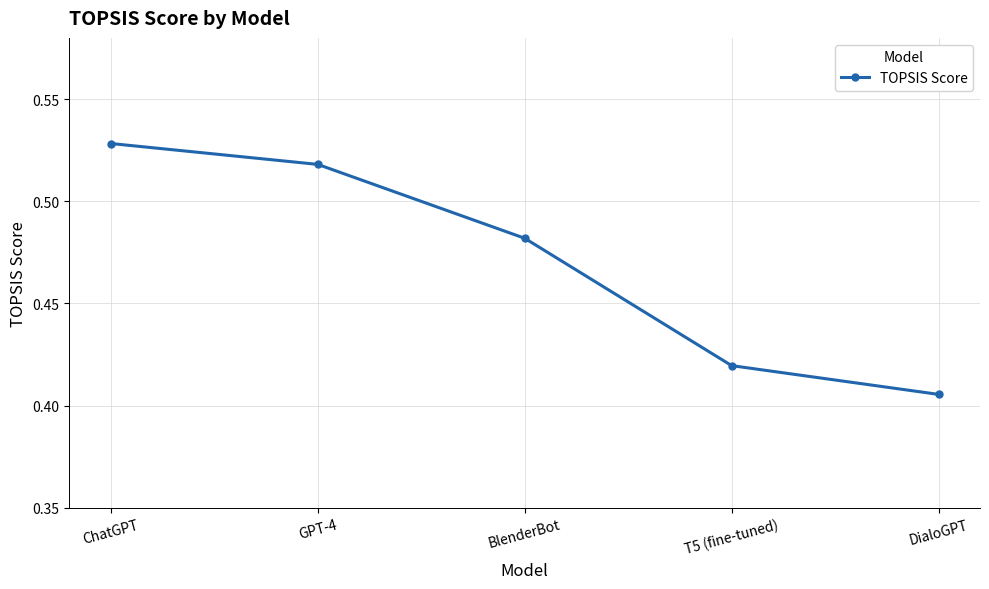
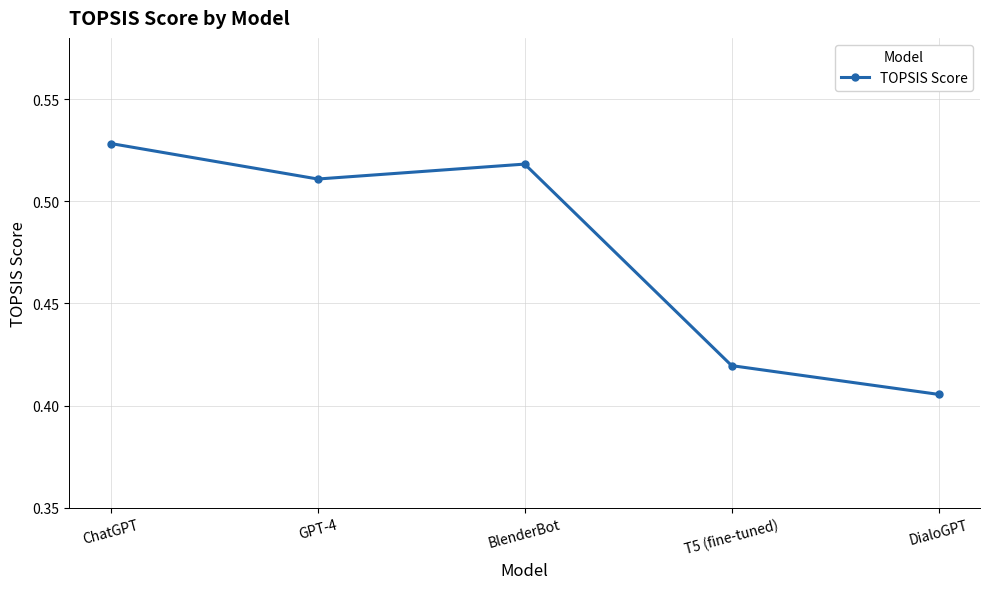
GPT-4: 0.518 -> 0.511
BlenderBot: 0.482 -> 0.518
